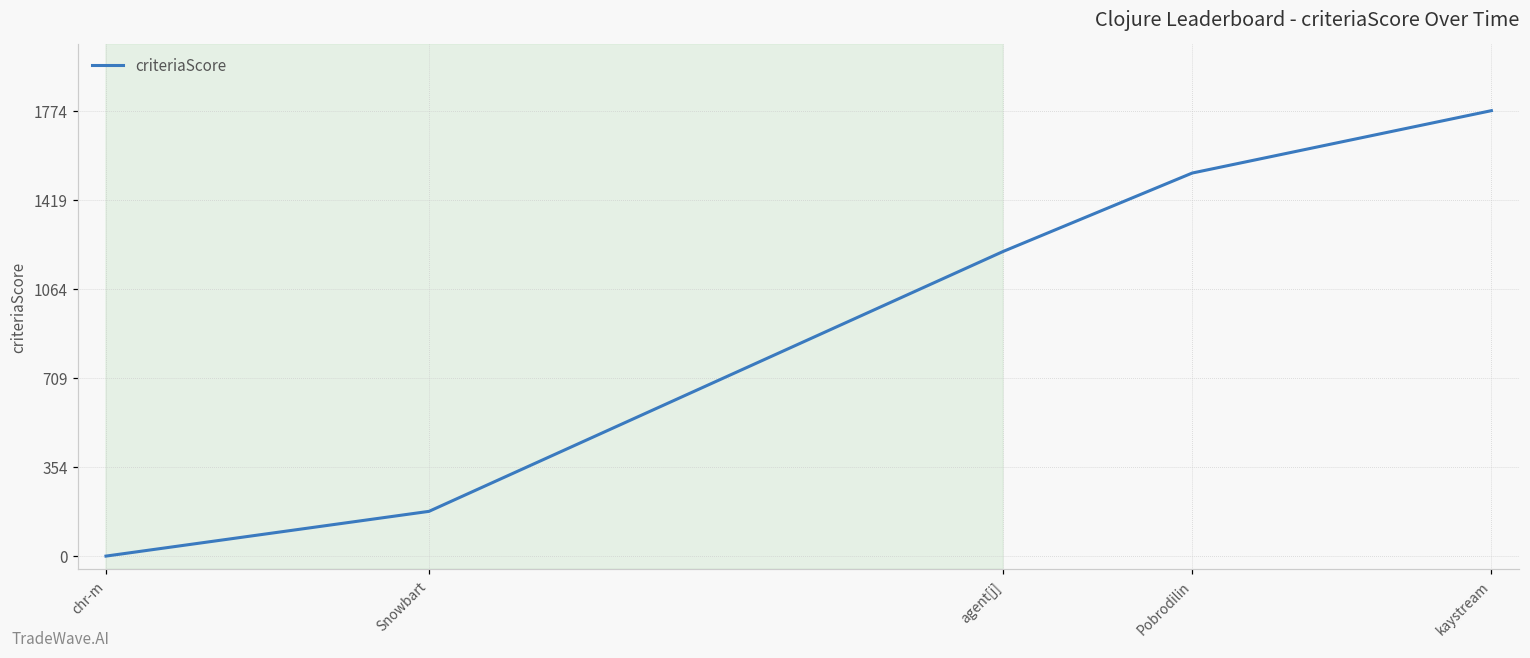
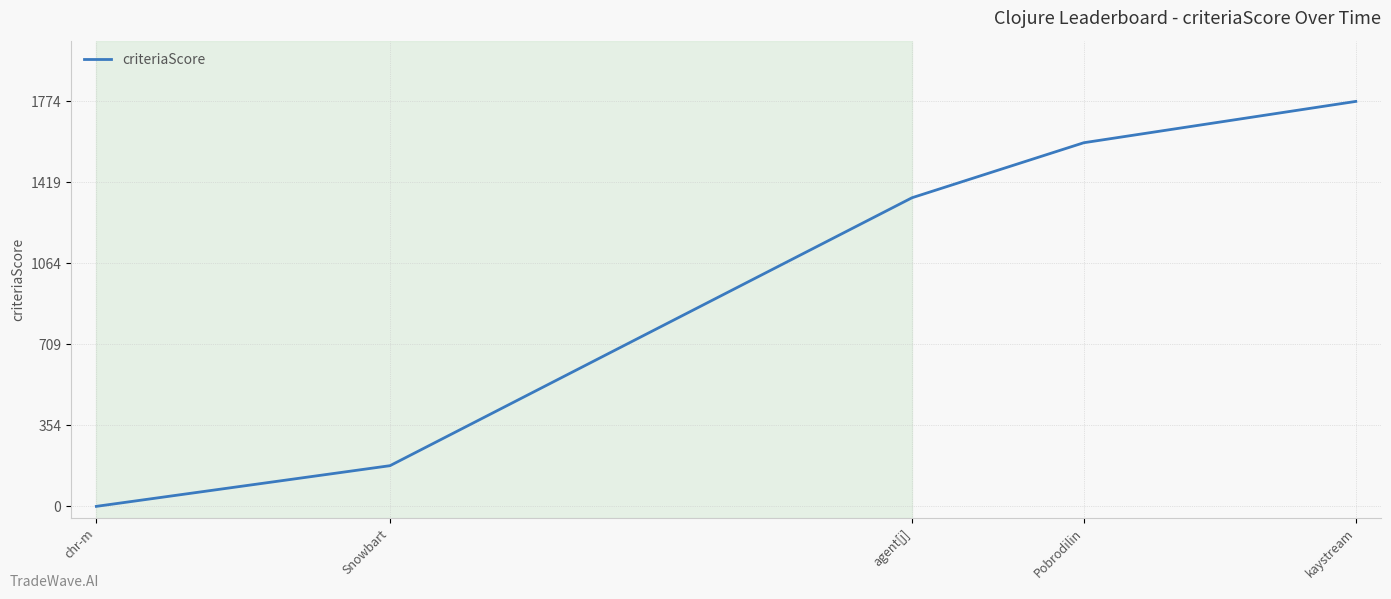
agent[j]: 1210 -> 1350
Pobrodilin: 1530 -> 1590
